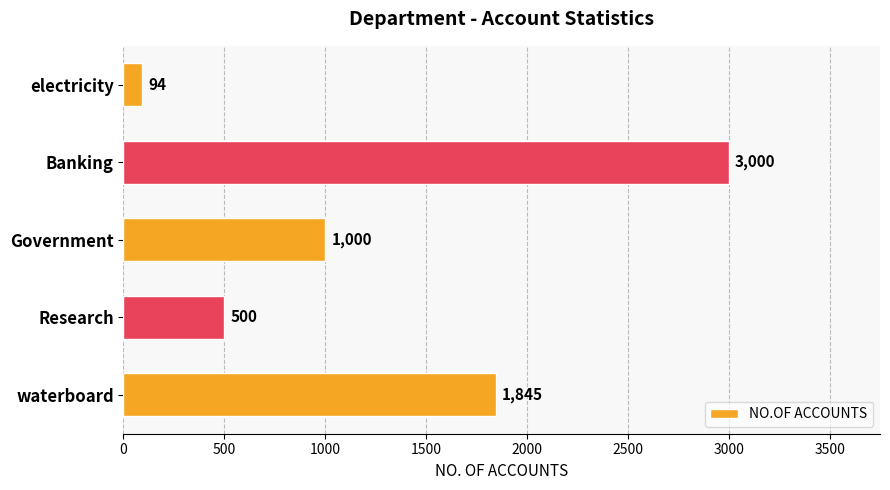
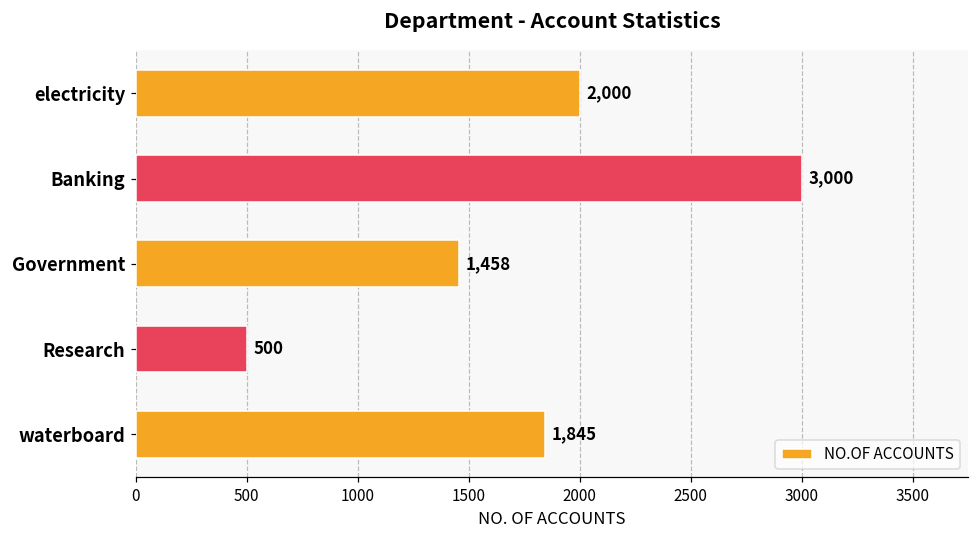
electricity: 94 -> 2,000
Government: 1,000 -> 1,458
